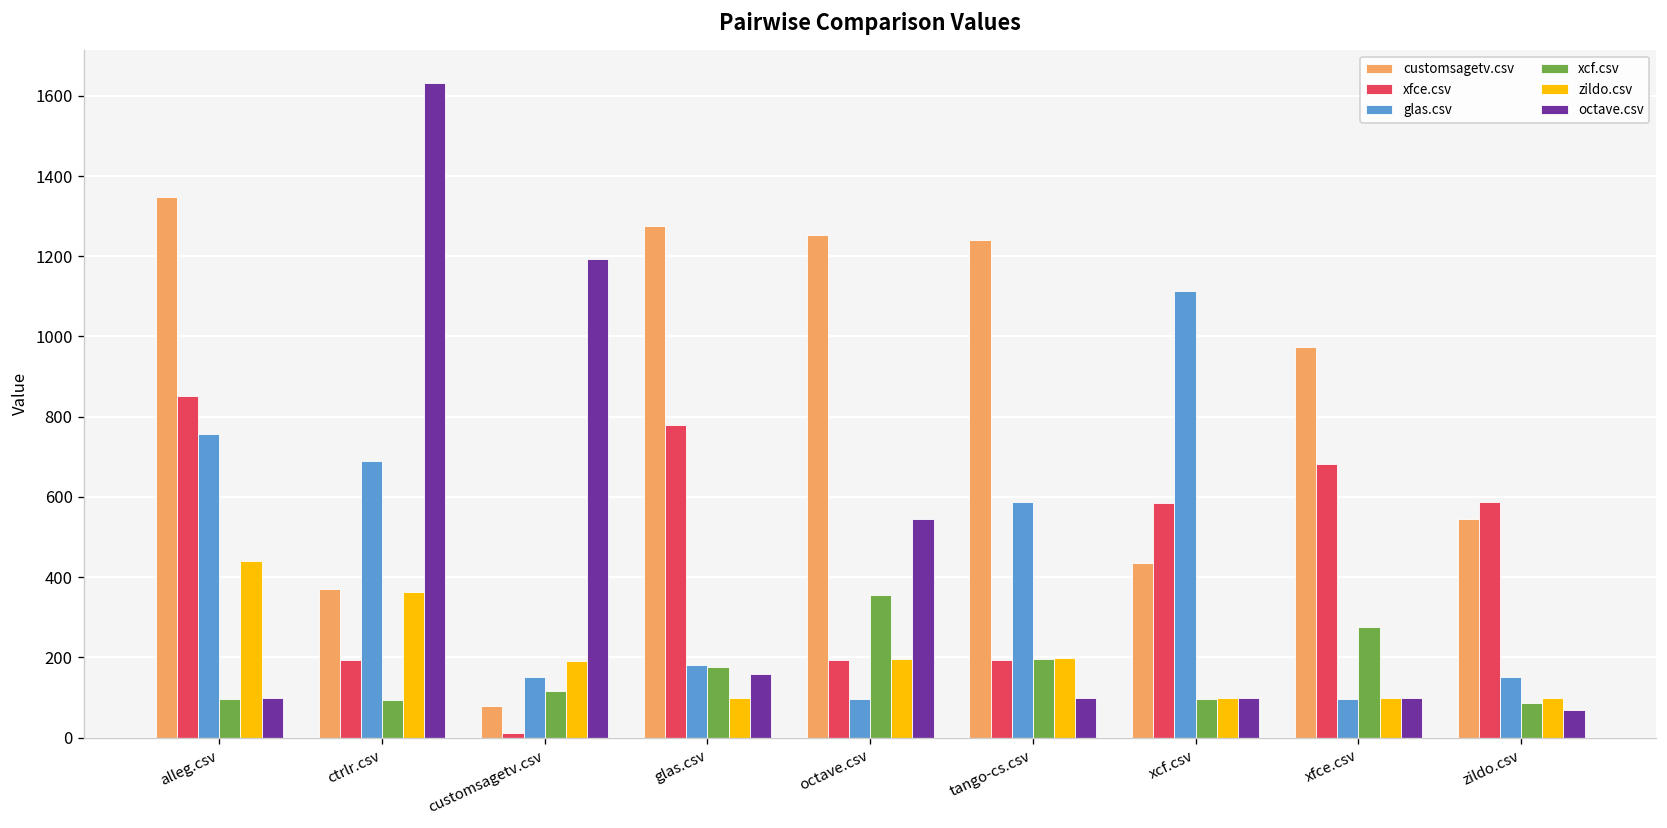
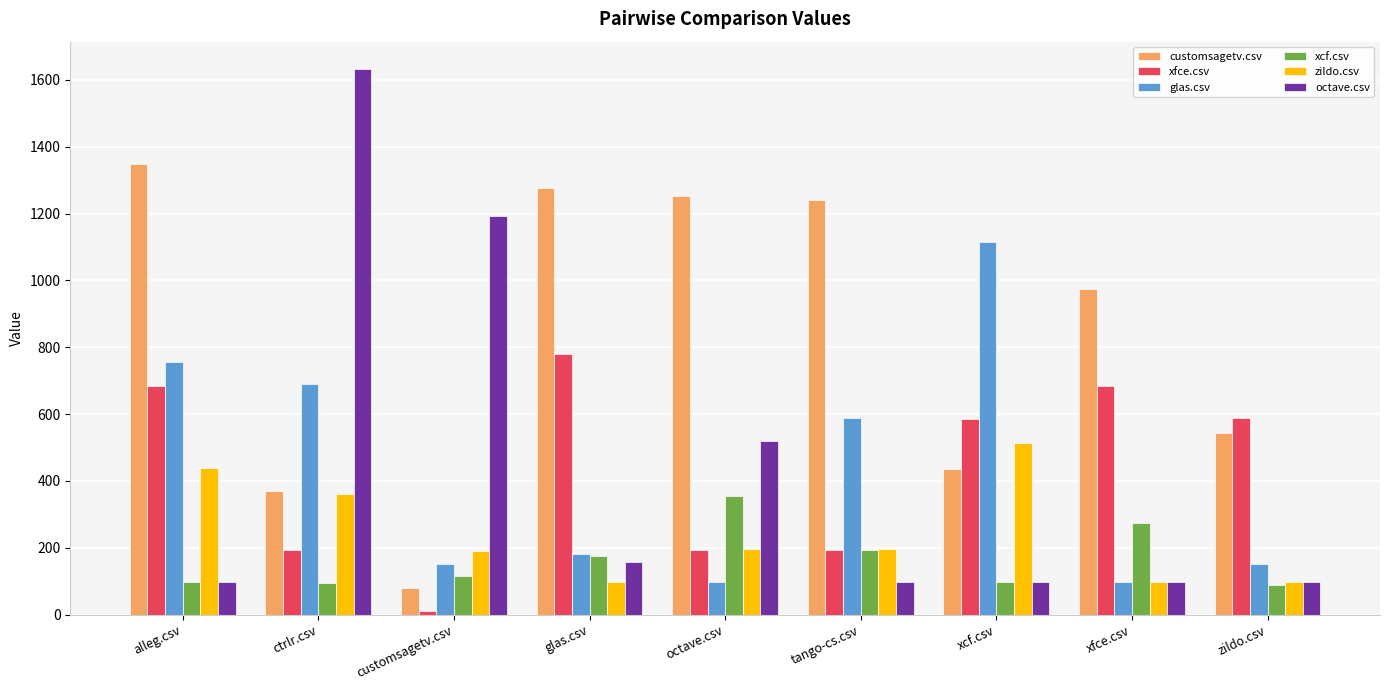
xfce.csv, alleg.csv: 850 -> 680
octave.csv, octave.csv: 540 -> 520
zildo.csv, xcf.csv: 100 -> 510
octave.csv, zildo.csv: 70 -> 100
